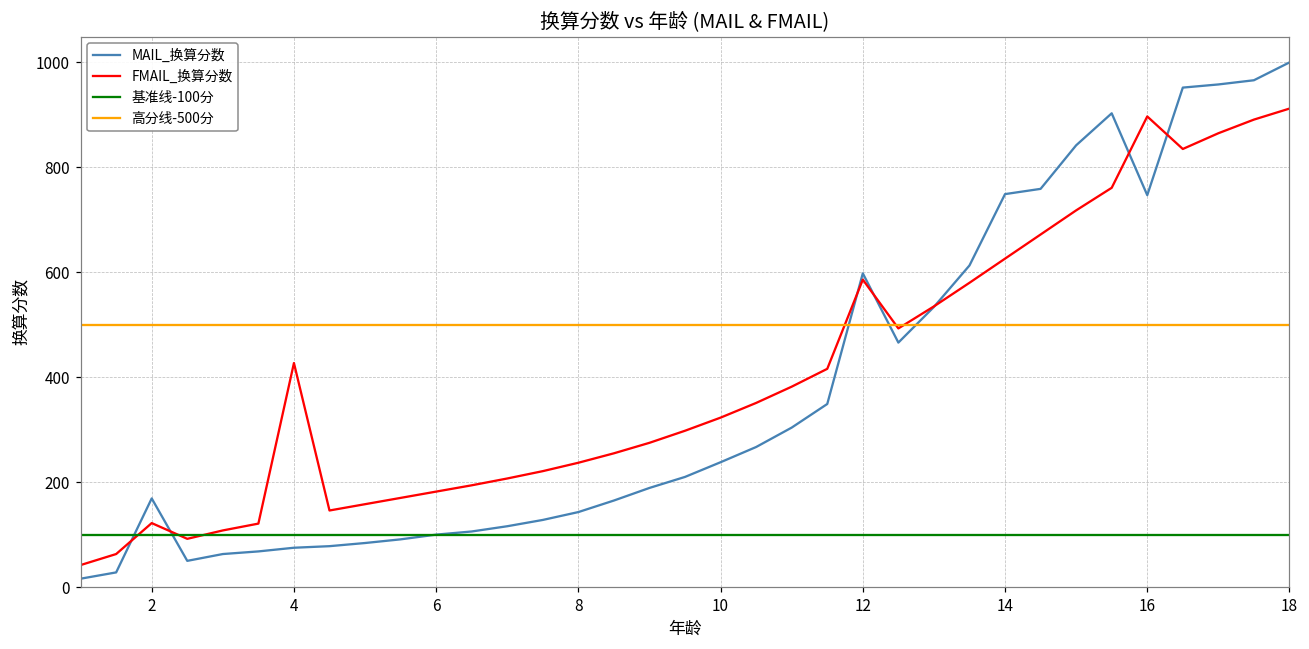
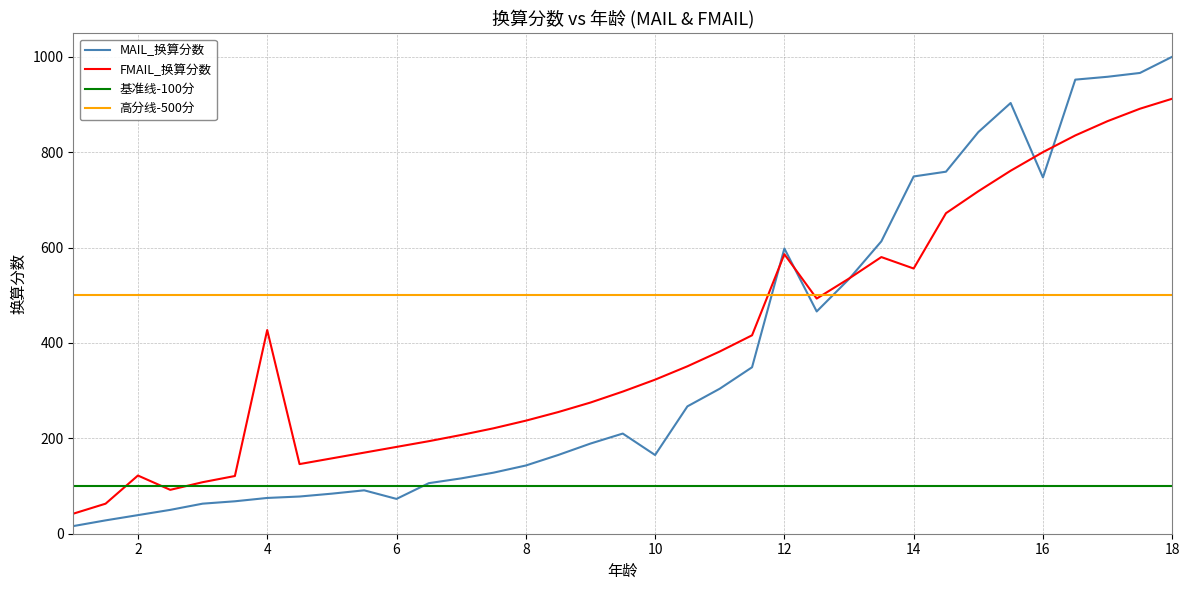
MAIL_换算分数, 2: 170 -> 40
MAIL_换算分数, 6: 100 -> 70
MAIL_换算分数, 10: 240 -> 170
FMAIL_换算分数, 14: 630 -> 560
FMAIL_换算分数, 16: 900 -> 800
